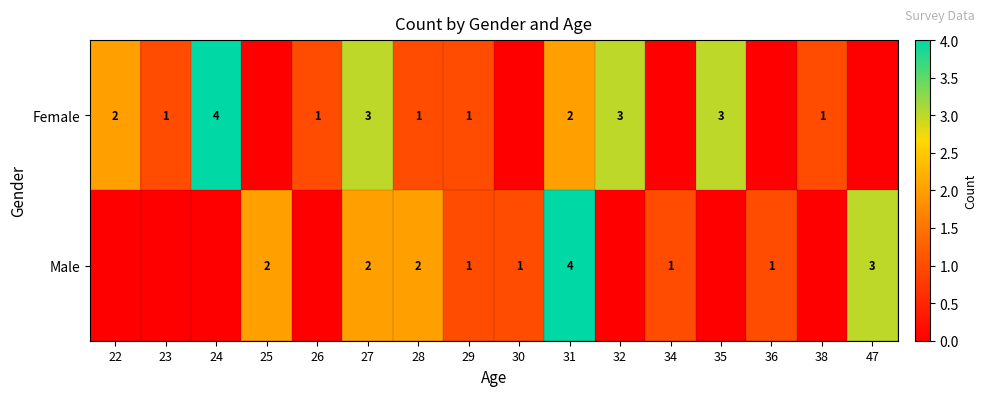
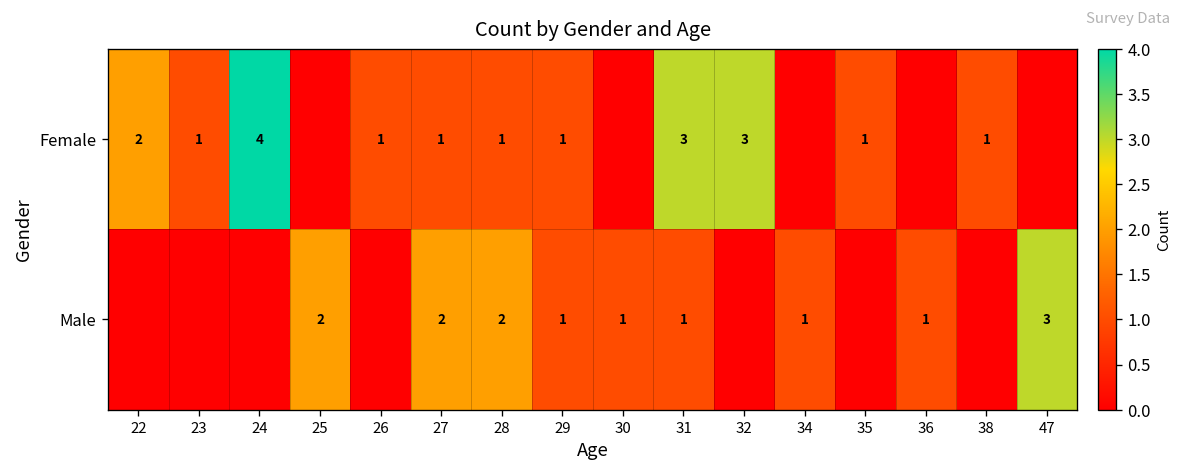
Female, 27: 3 -> 1
Female, 31: 2 -> 3
Female, 35: 3 -> 1
Male, 31: 4 -> 1
